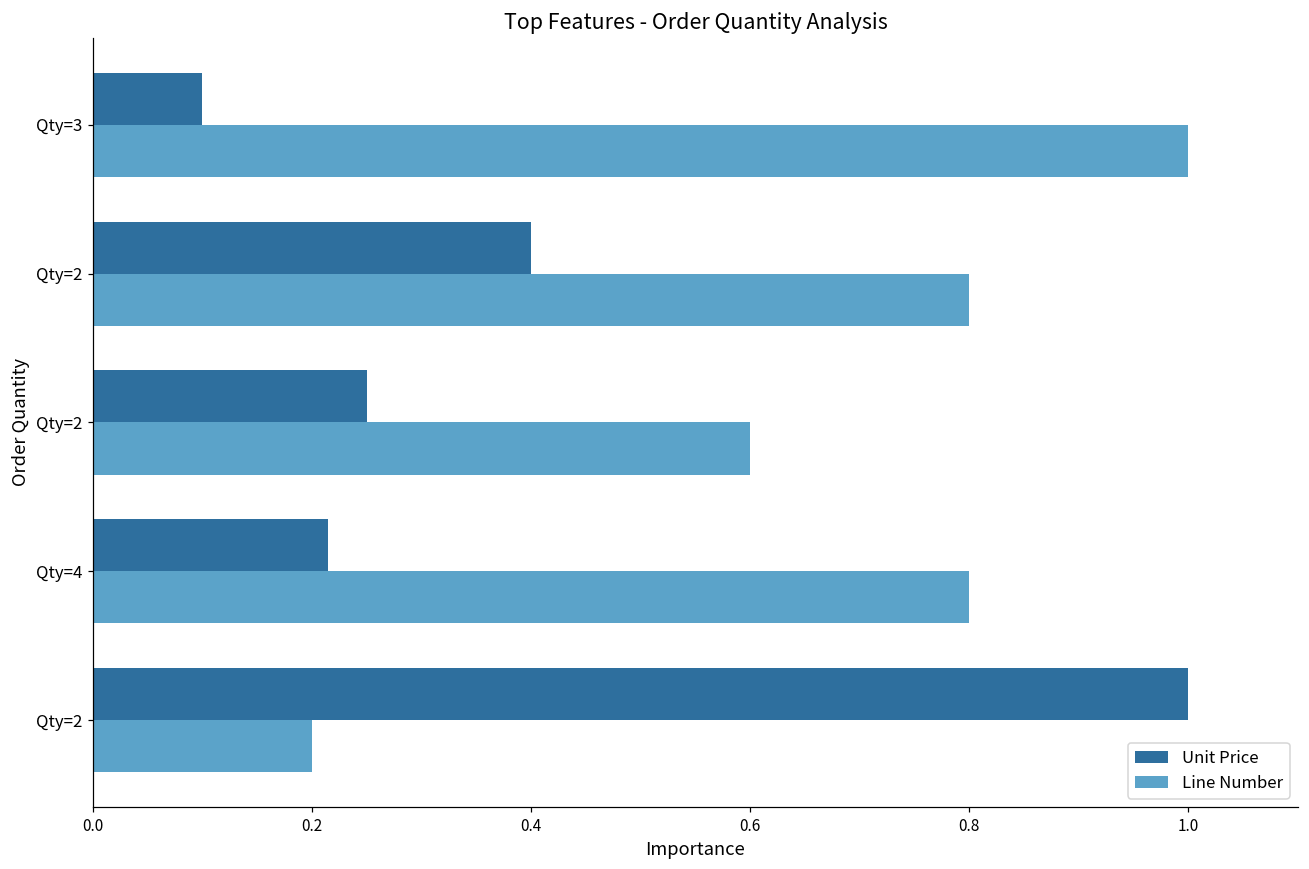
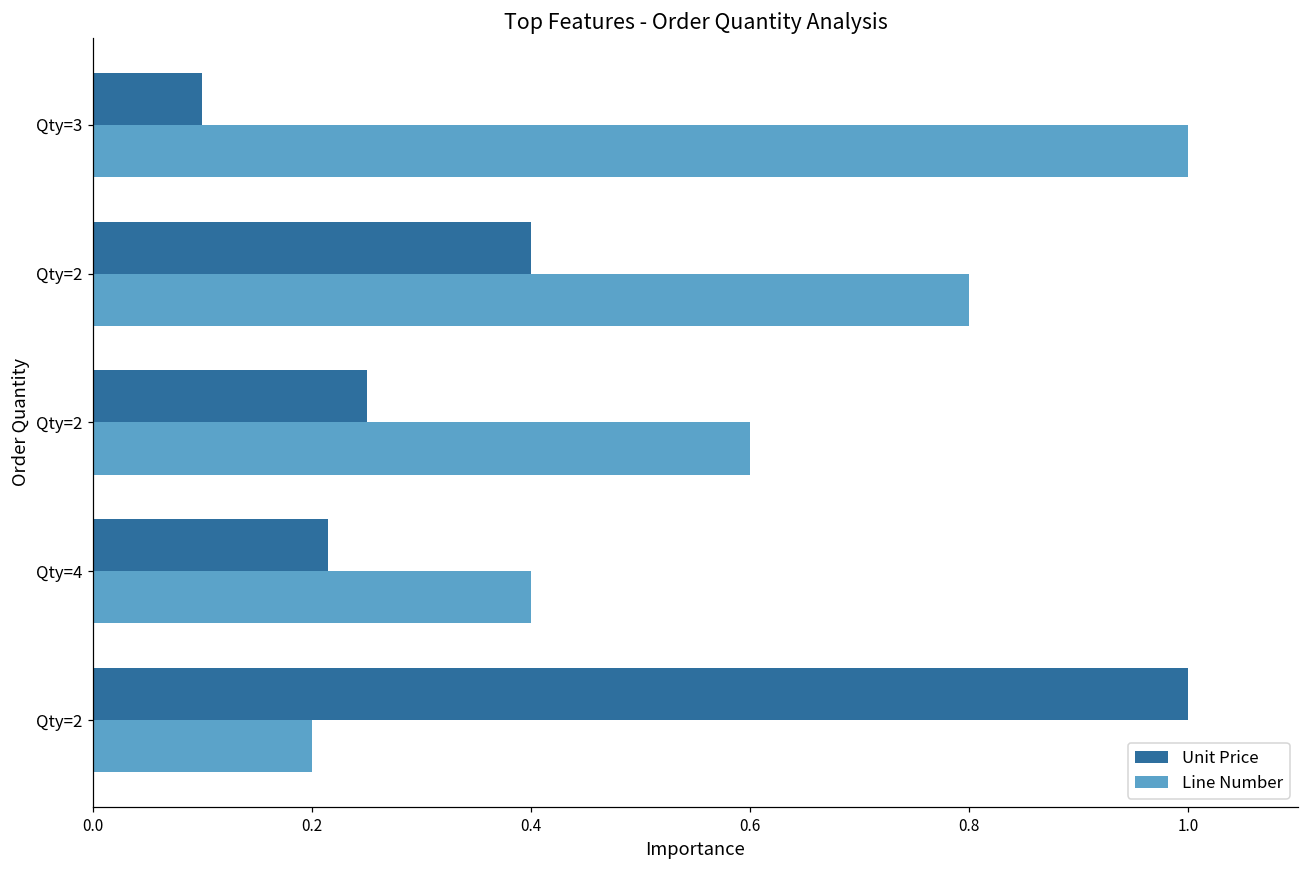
Line Number, Qty=4: 0.80 -> 0.40
